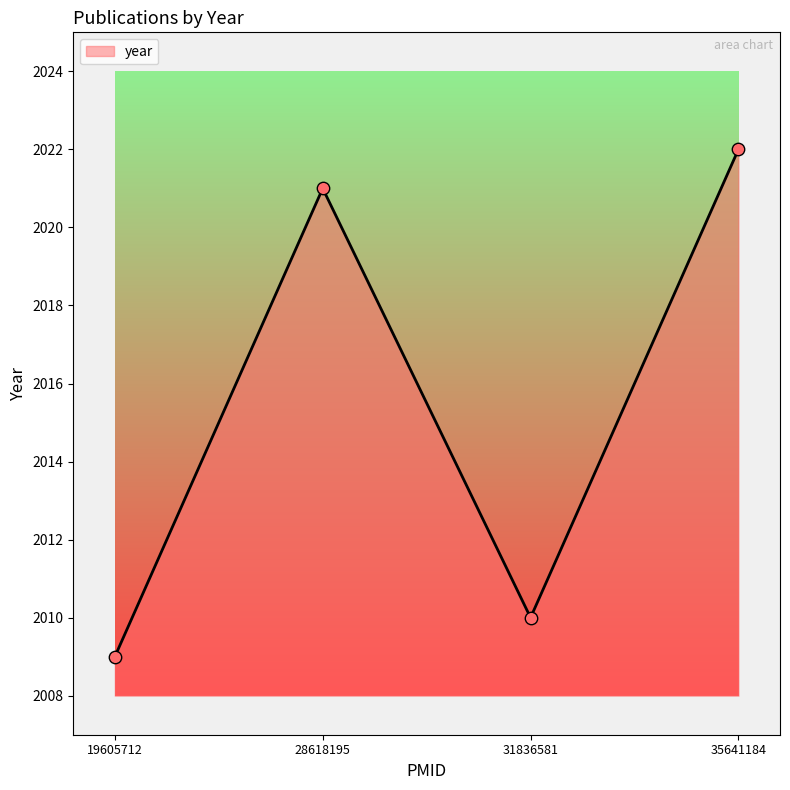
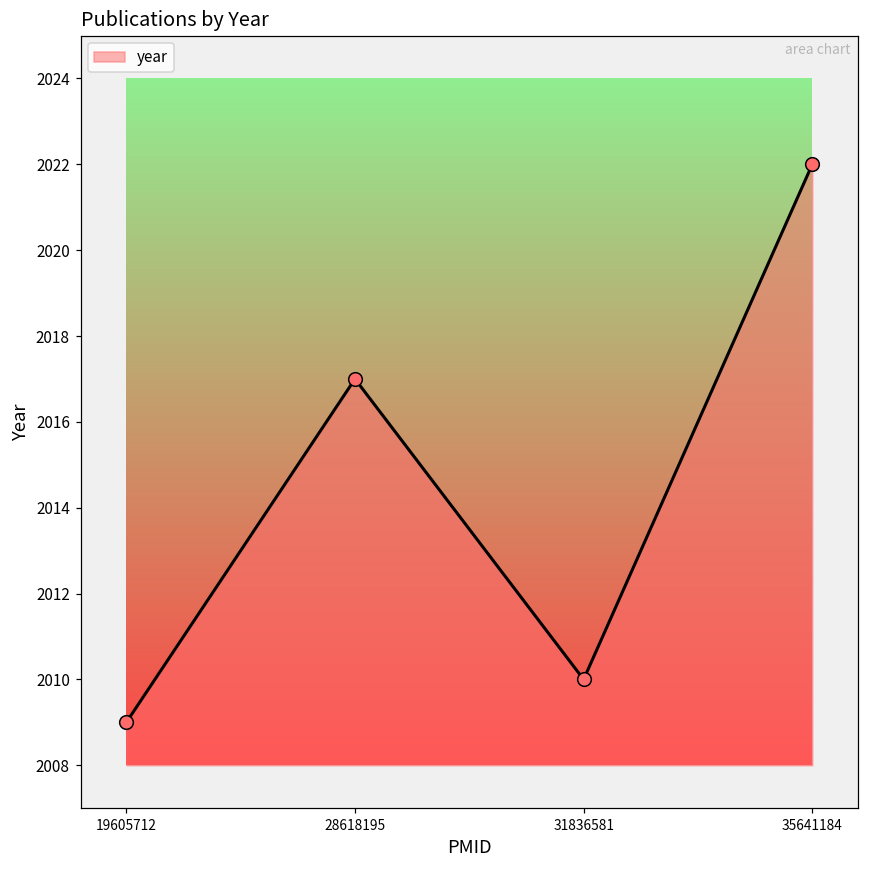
28618195: 2021 -> 2017
